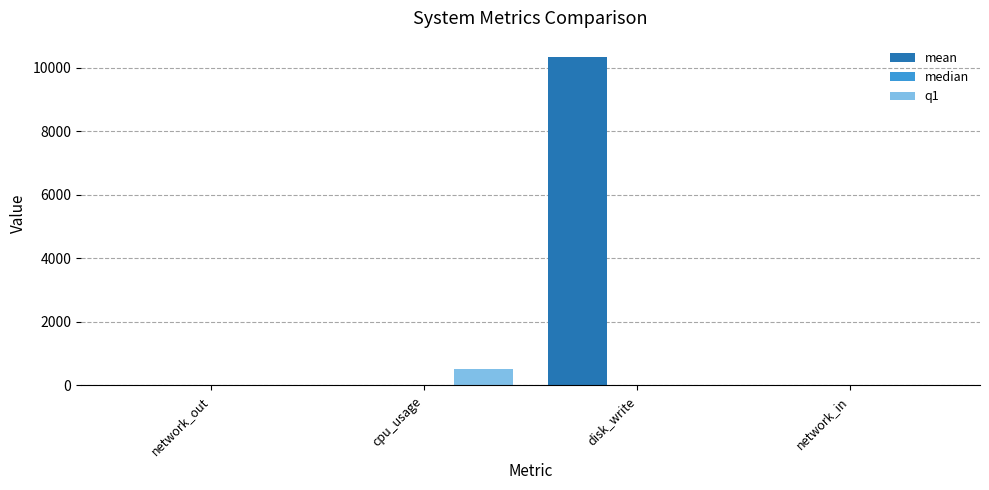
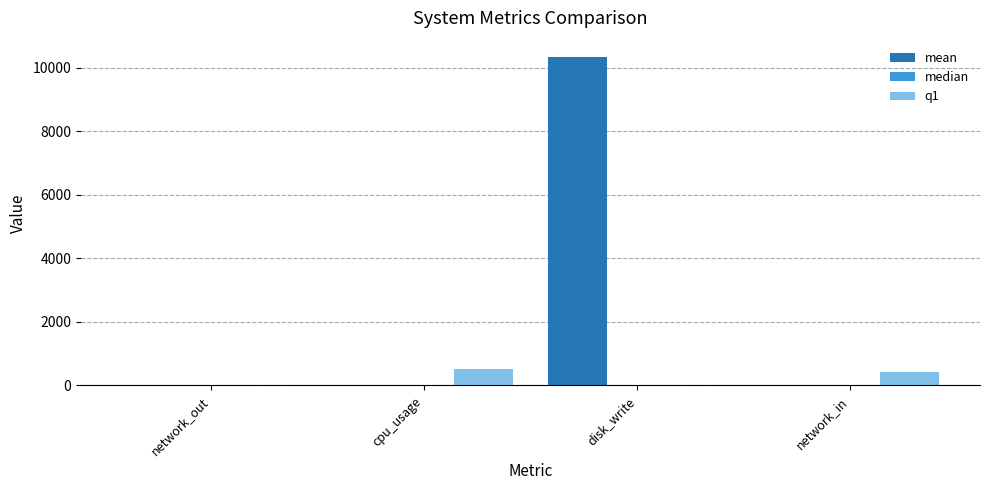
q1, network_in: 0 -> 400
